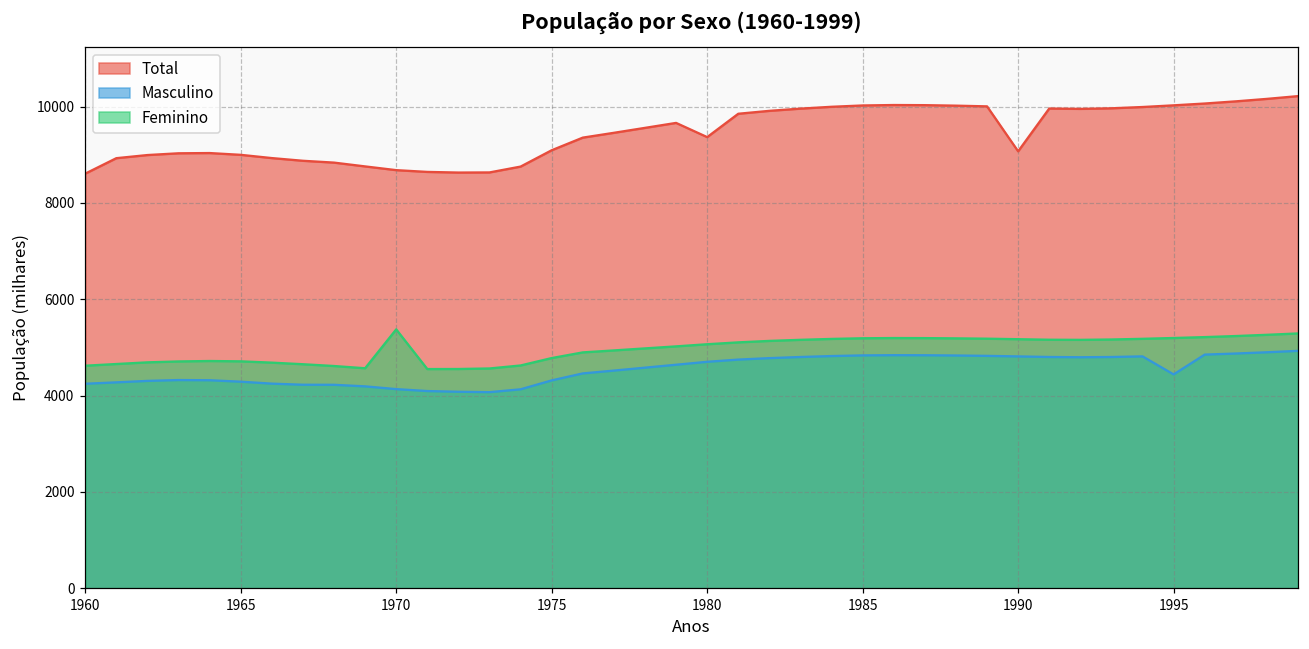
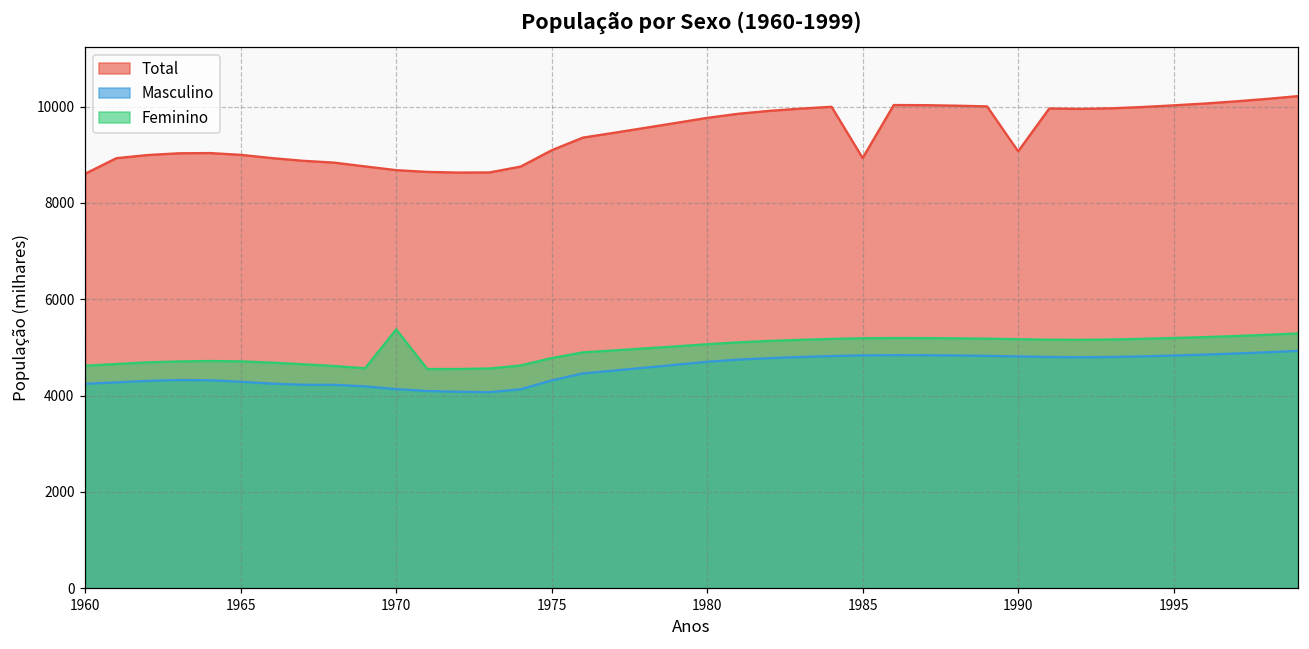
Total, 1980: 9400 -> 9800
Total, 1985: 10000 -> 8900
Masculino, 1995: 4400 -> 4800
